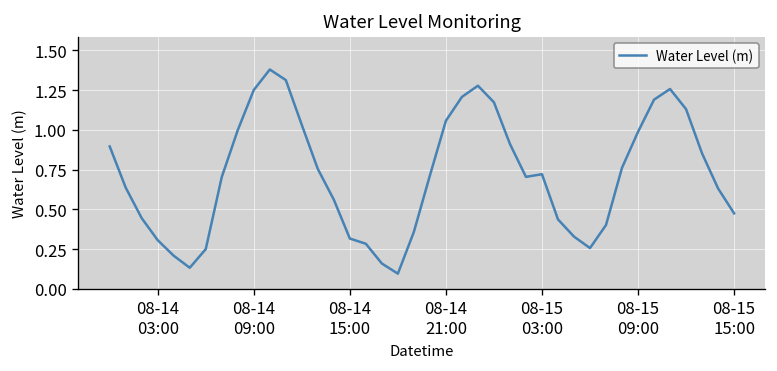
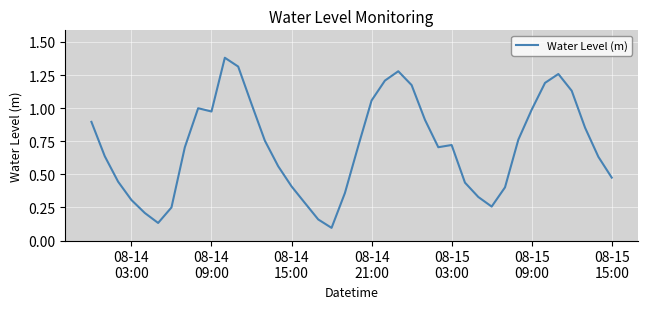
08-14 09:00: 1.25 -> 0.97
08-14 15:00: 0.32 -> 0.41
